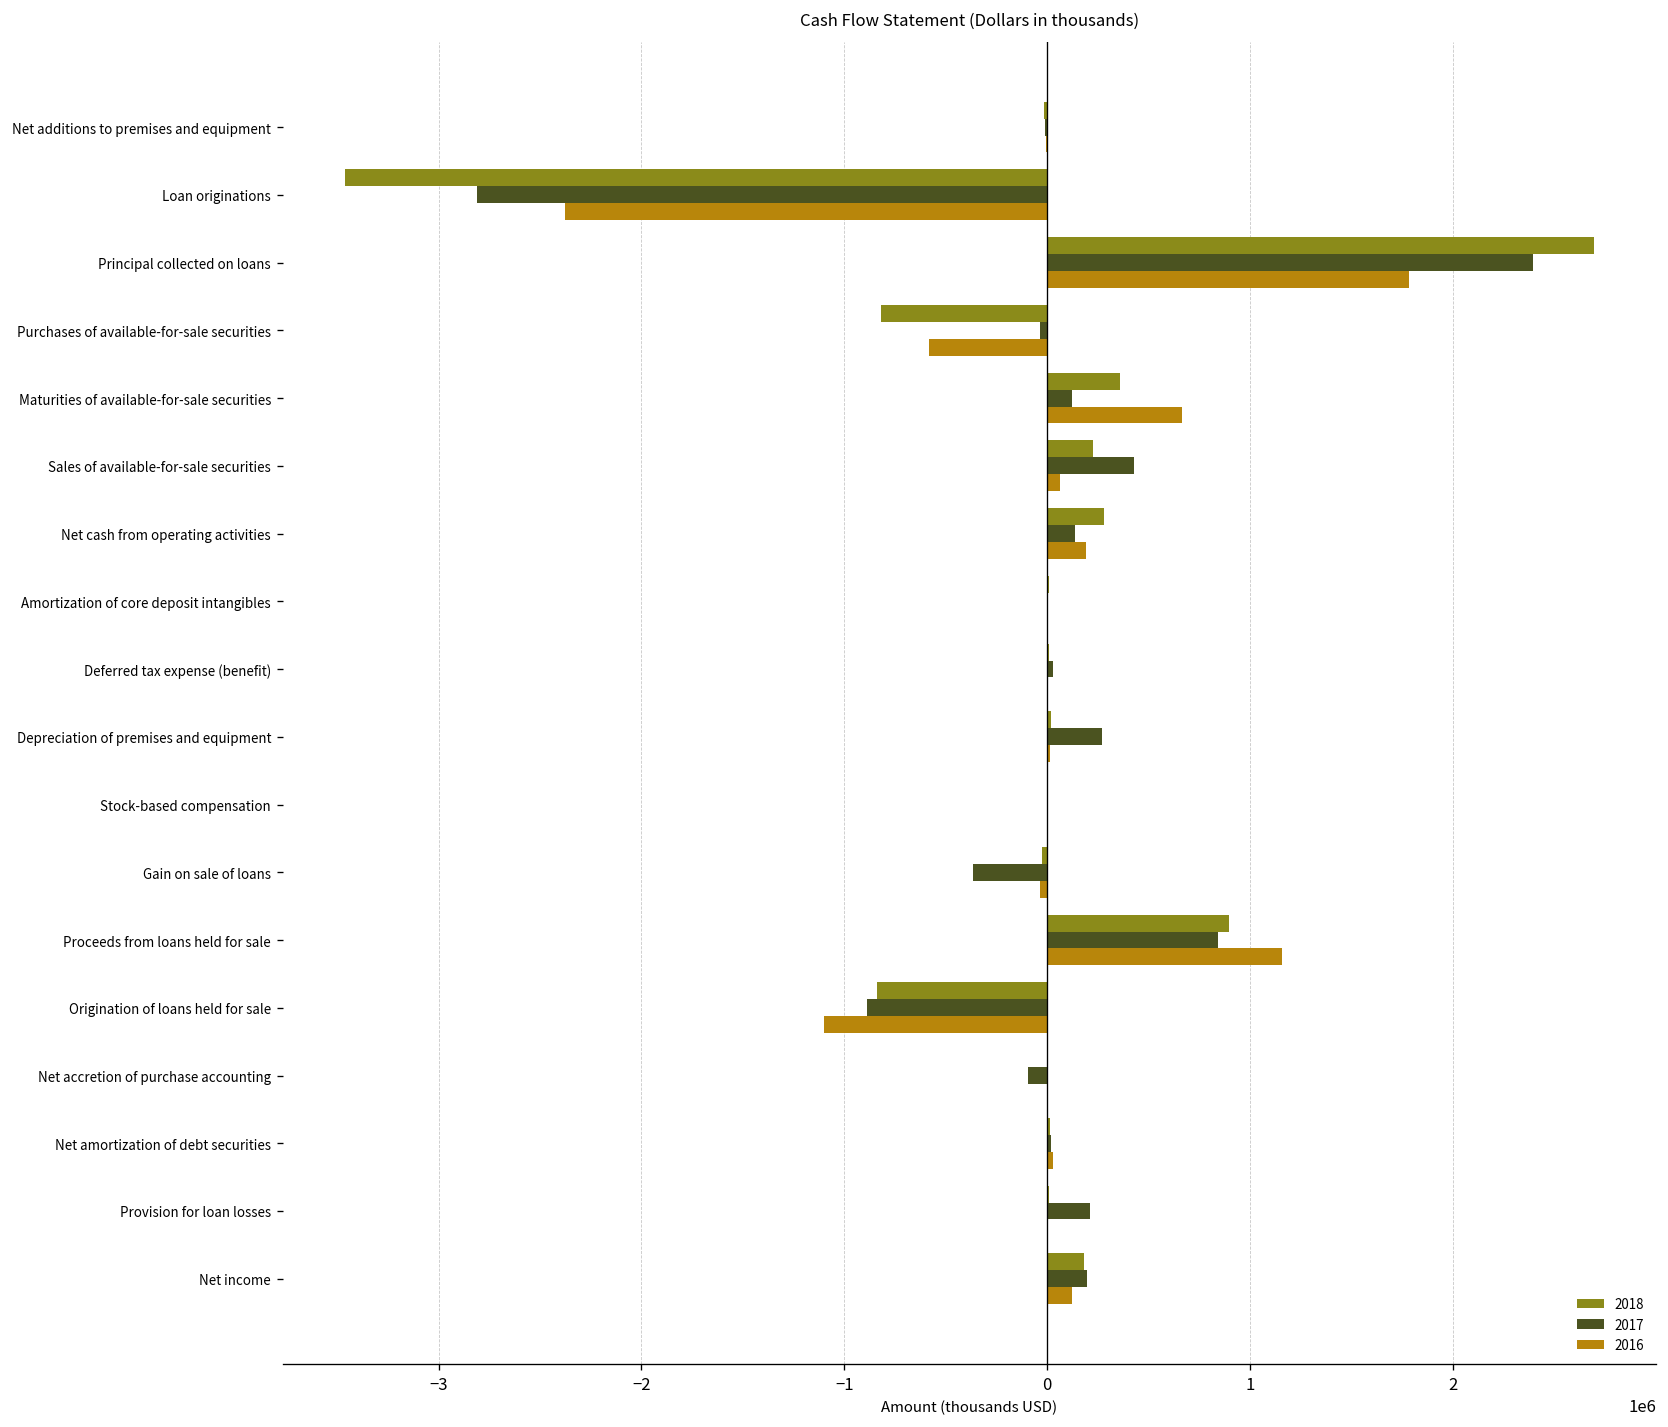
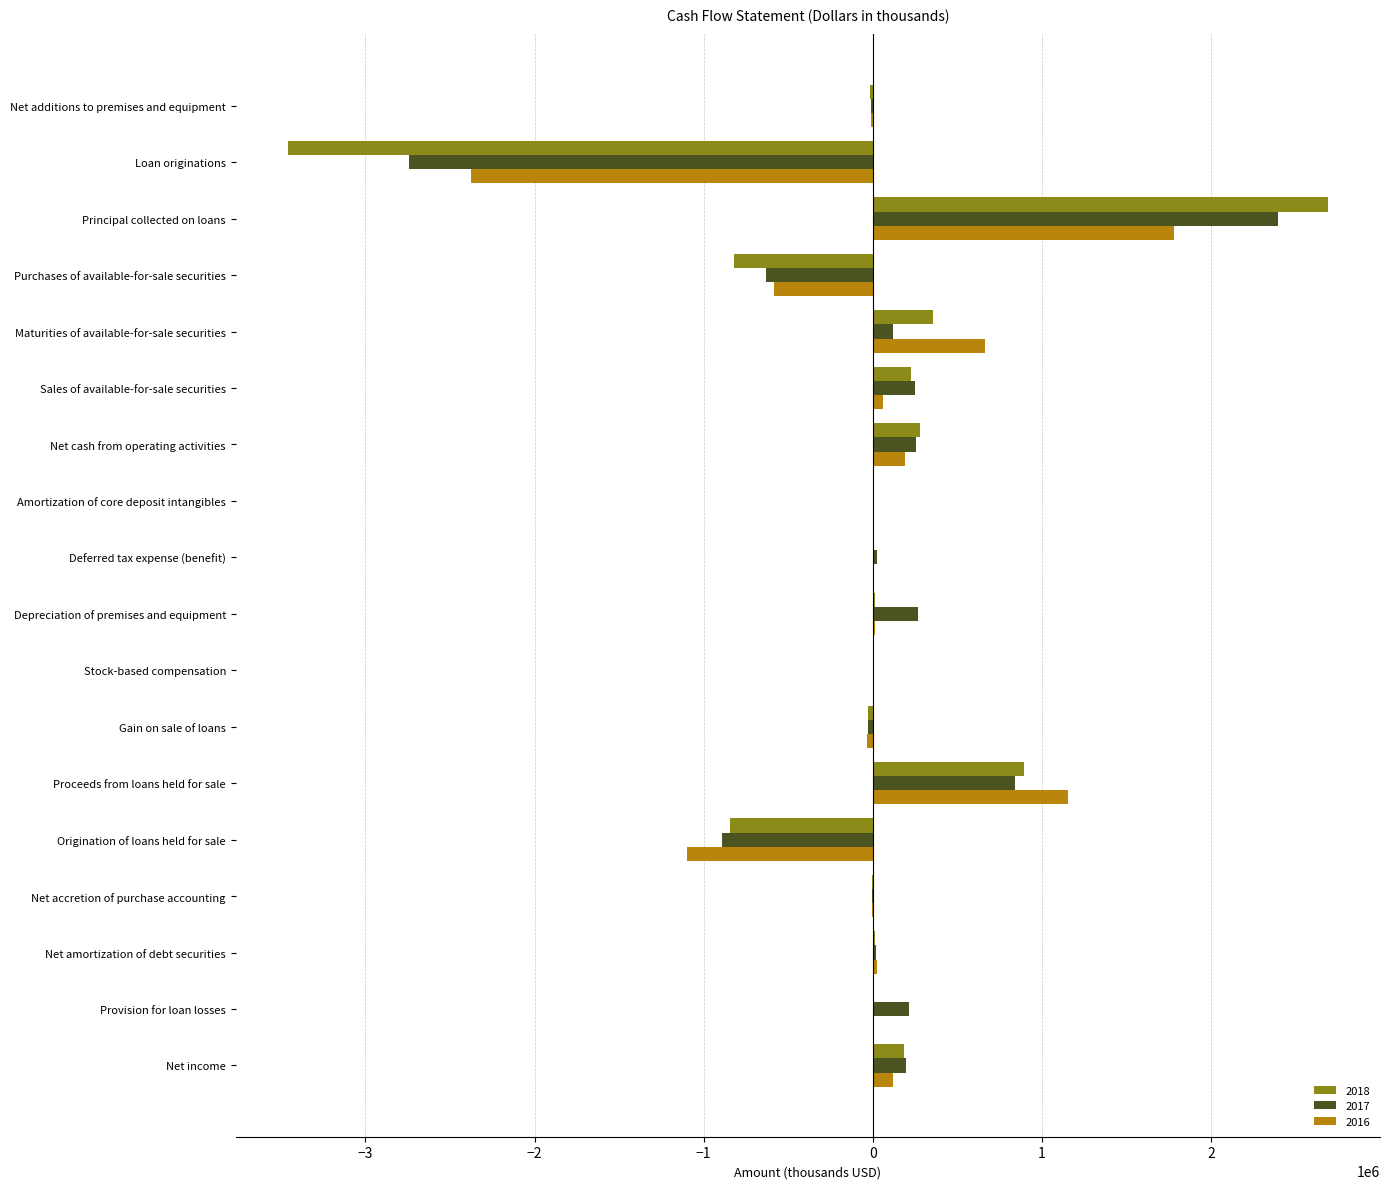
2017, Loan originations: -2810000 -> -2740000
2017, Purchases of available-for-sale securities: -40000 -> -630000
2017, Sales of available-for-sale securities: 430000 -> 250000
2017, Net cash from operating activities: 140000 -> 250000
2017, Gain on sale of loans: -370000 -> -30000
2017, Net accretion of purchase accounting: -90000 -> -10000
